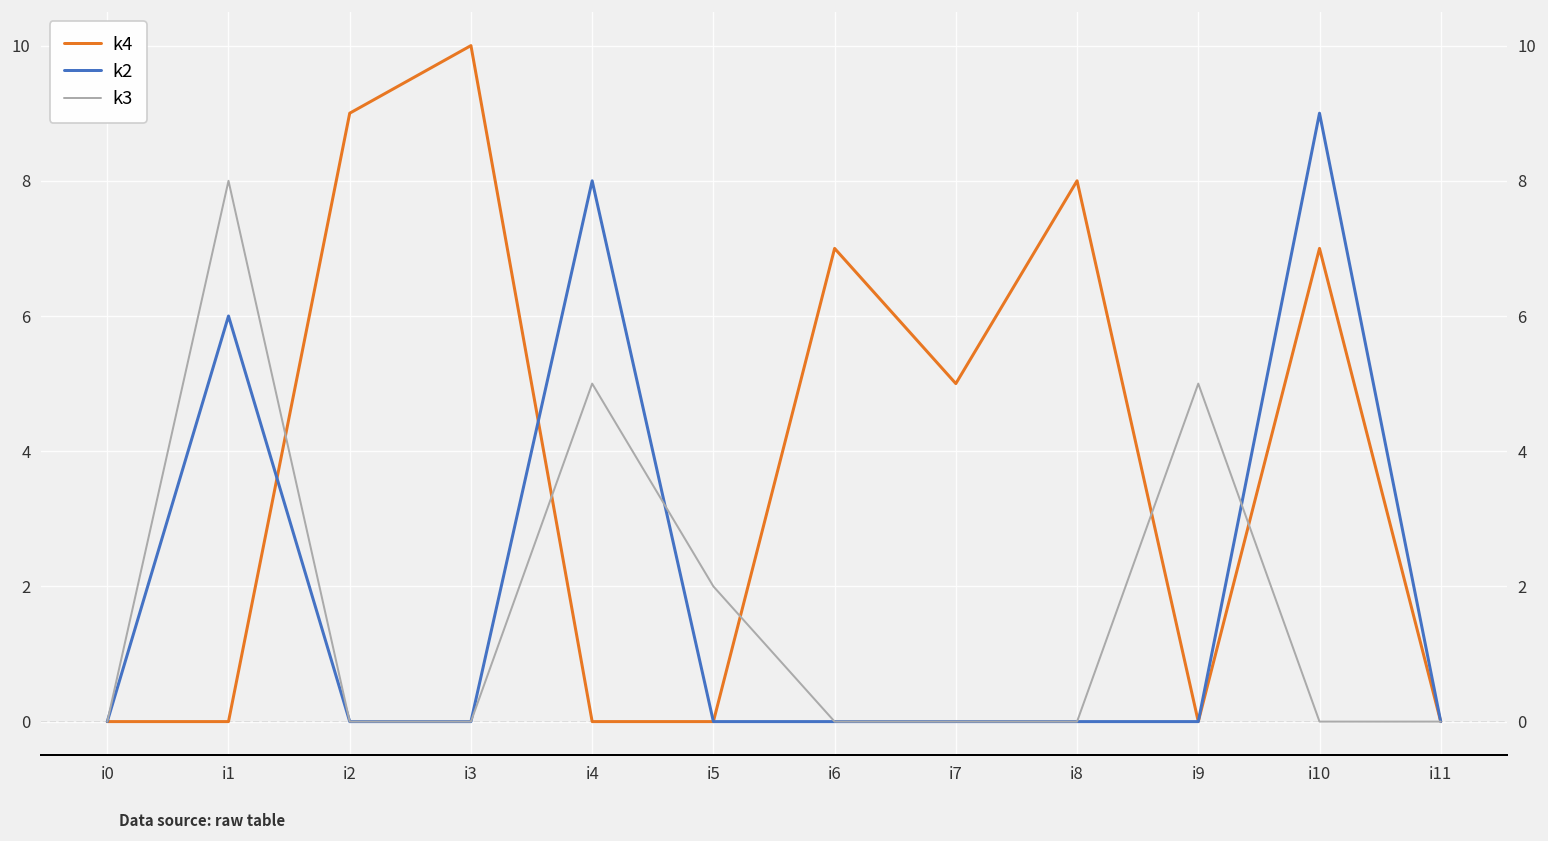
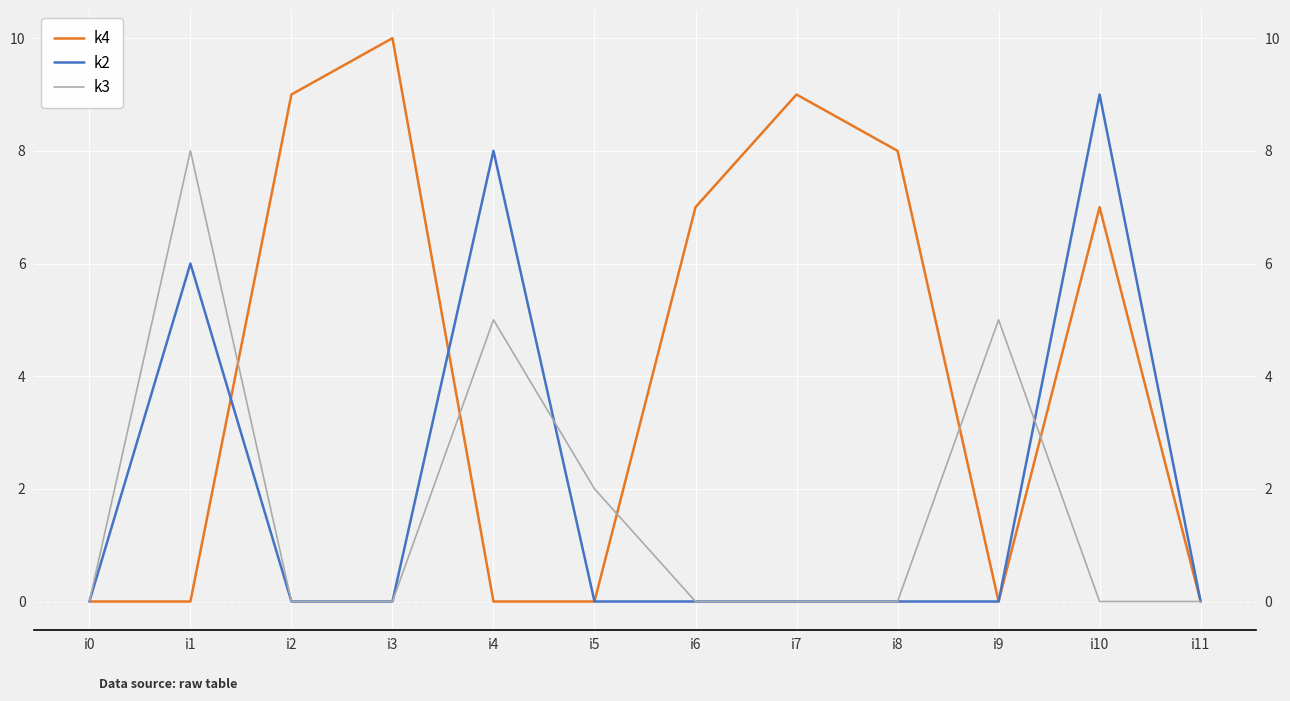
k4, i7: 5 -> 9
